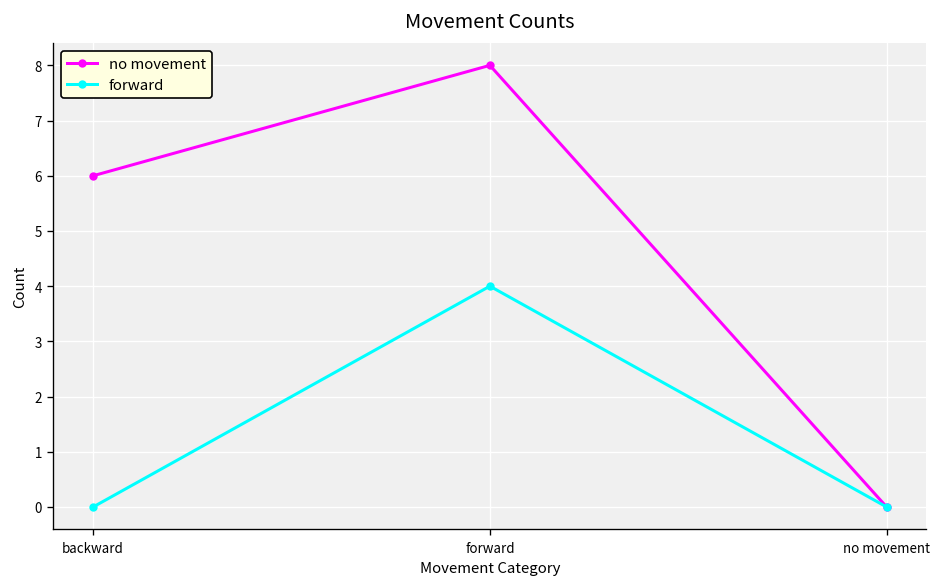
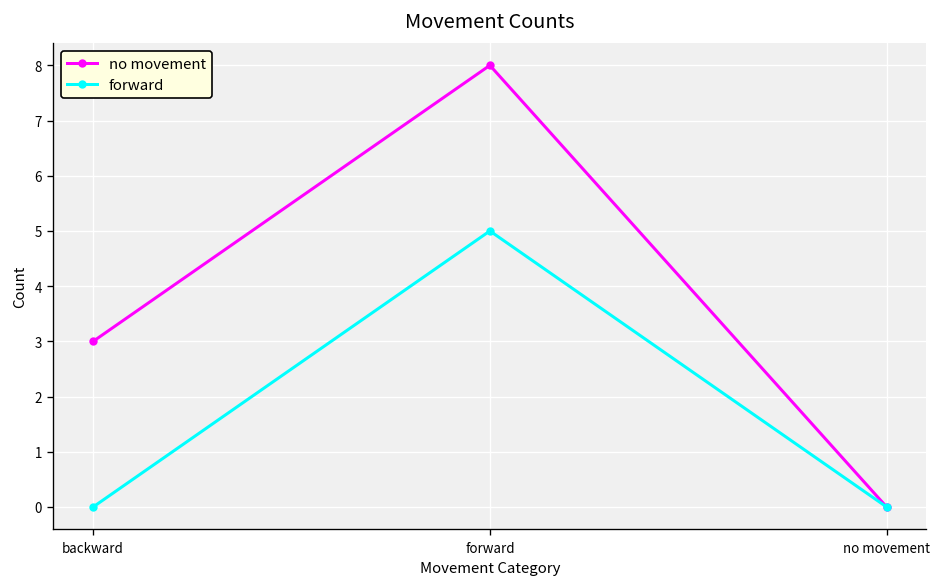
no movement, backward: 6 -> 3
forward, forward: 4 -> 5
